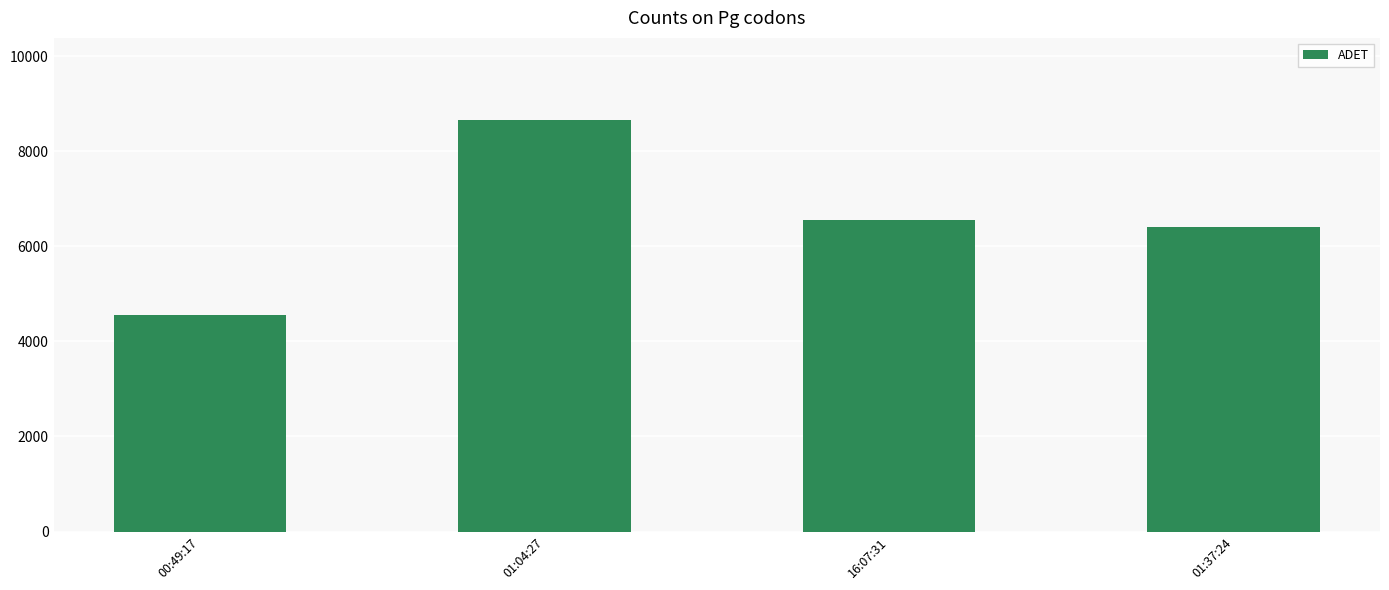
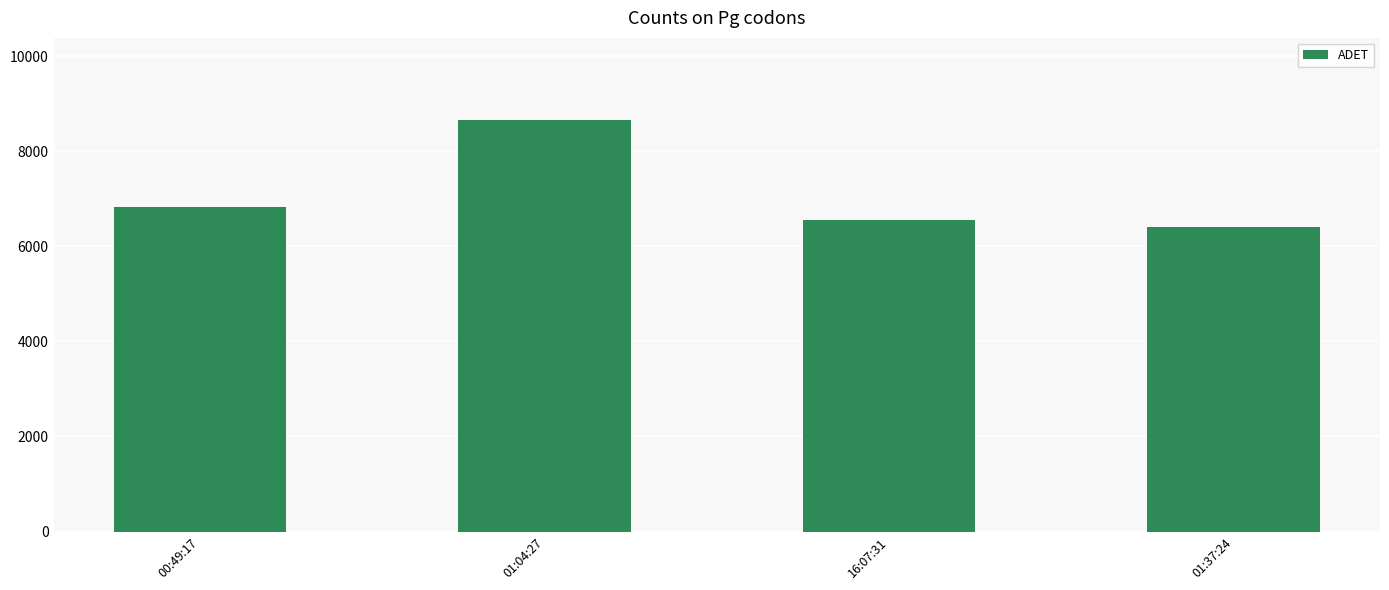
00:49:17: 4500 -> 6800
